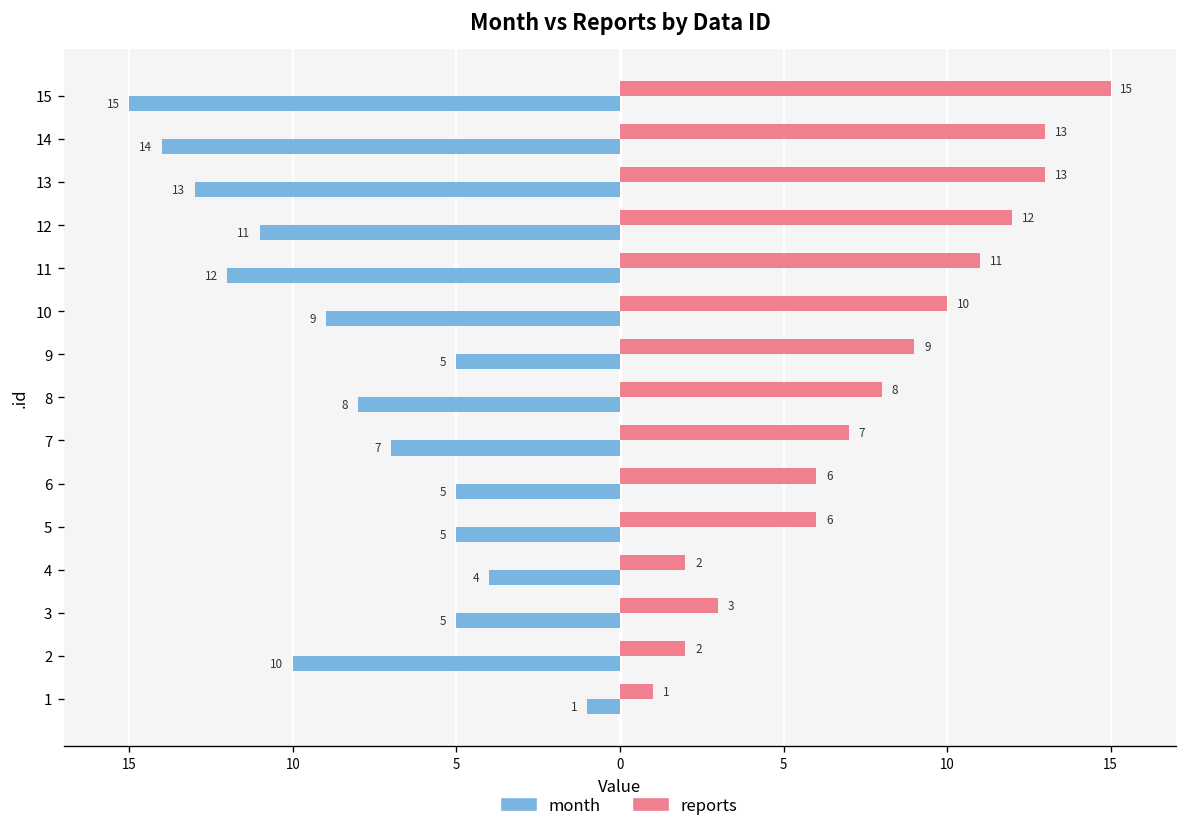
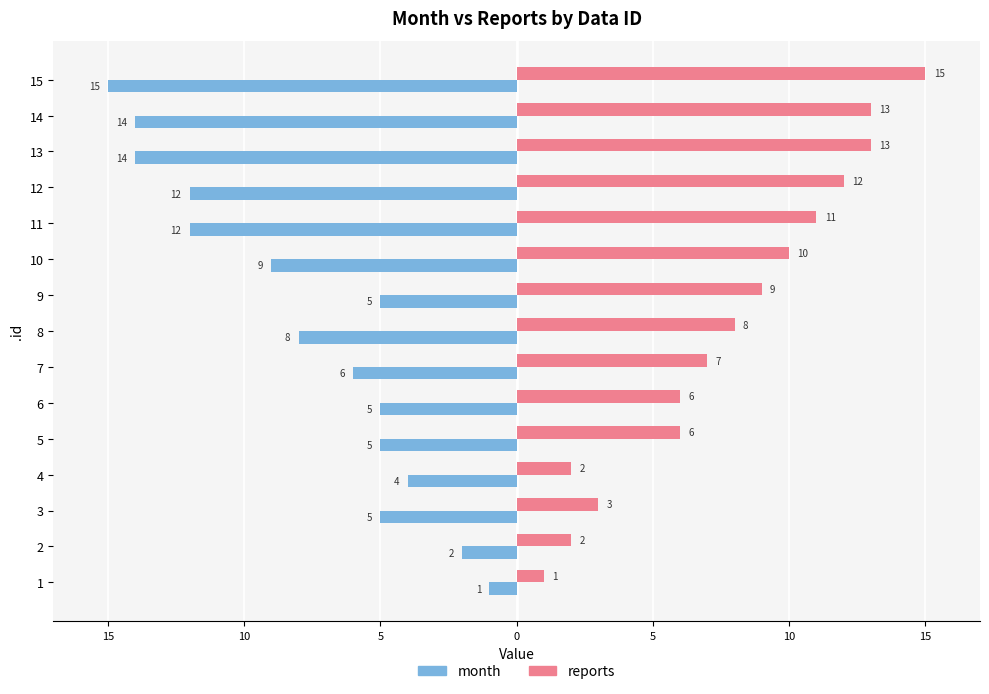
month, 13: 13 -> 14
month, 12: 11 -> 12
month, 7: 7 -> 6
month, 2: 10 -> 2
